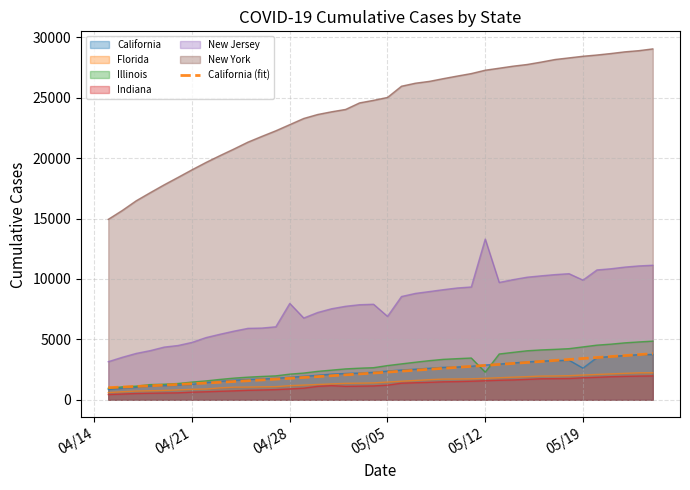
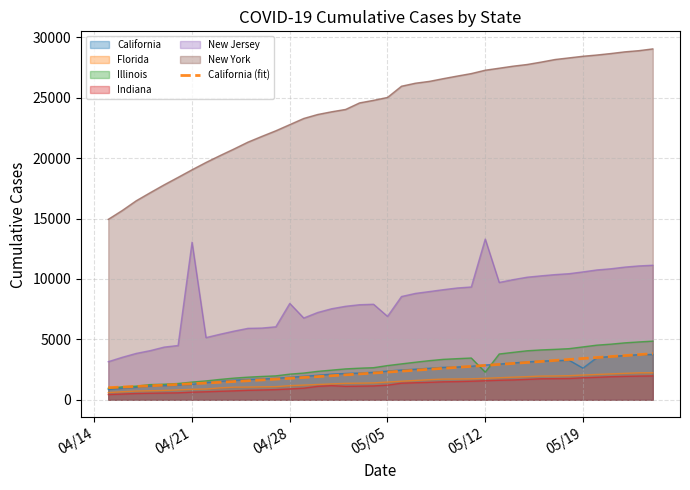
New Jersey, 04/21: 4800 -> 13000
New Jersey, 05/19: 9900 -> 10600
